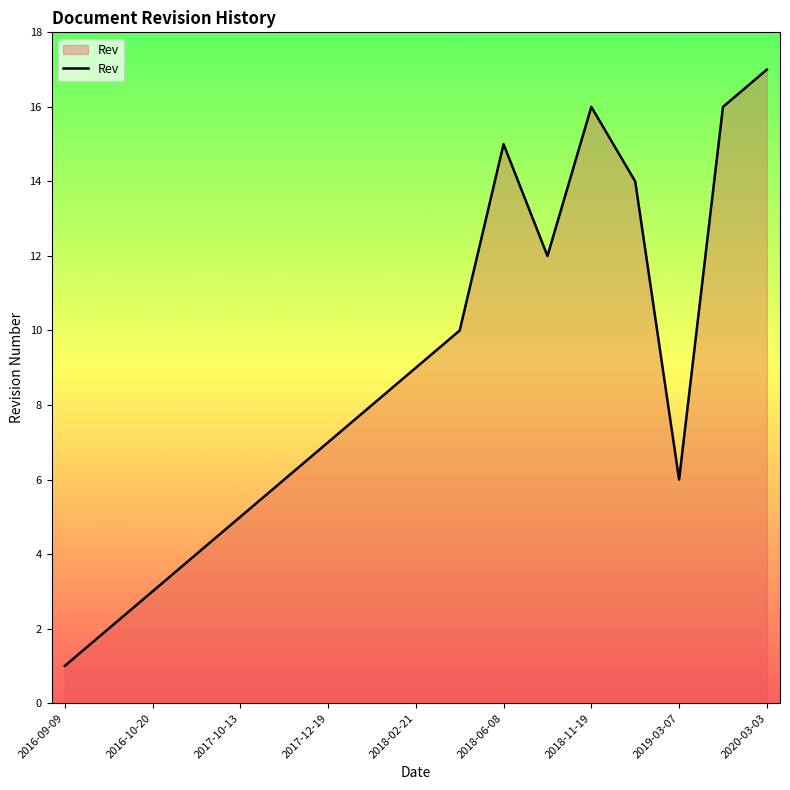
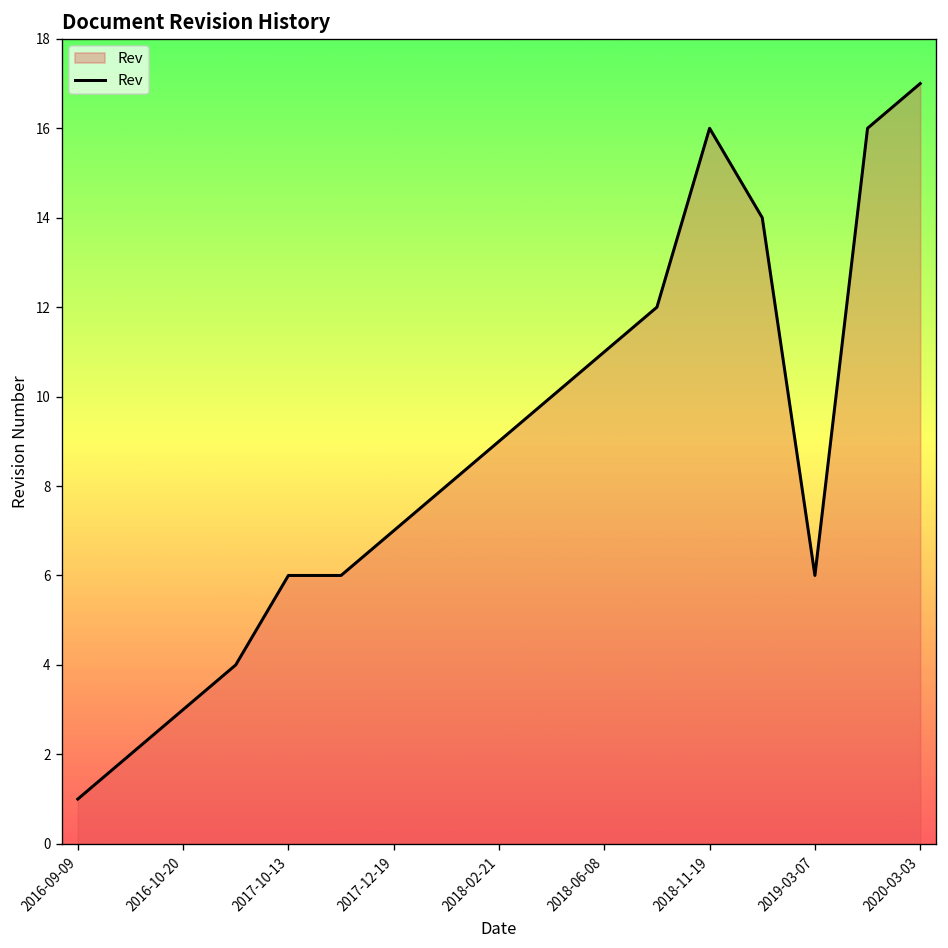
2017-10-13: 5 -> 6
2018-06-08: 15 -> 11
